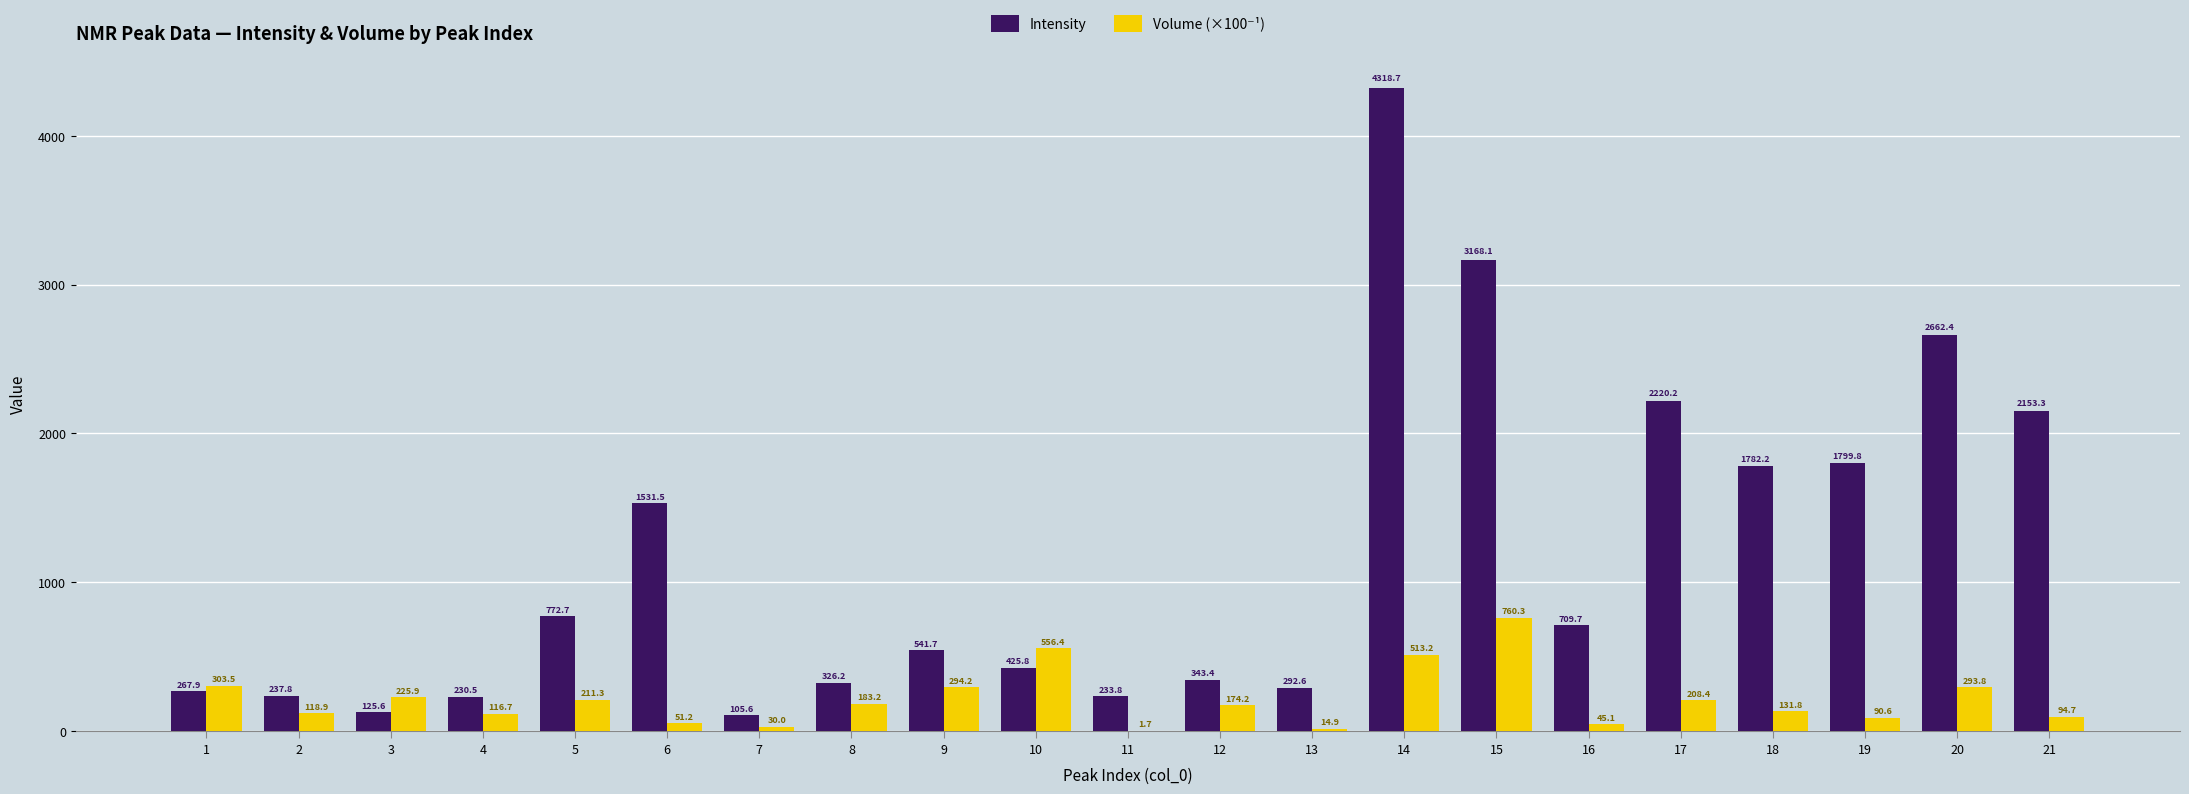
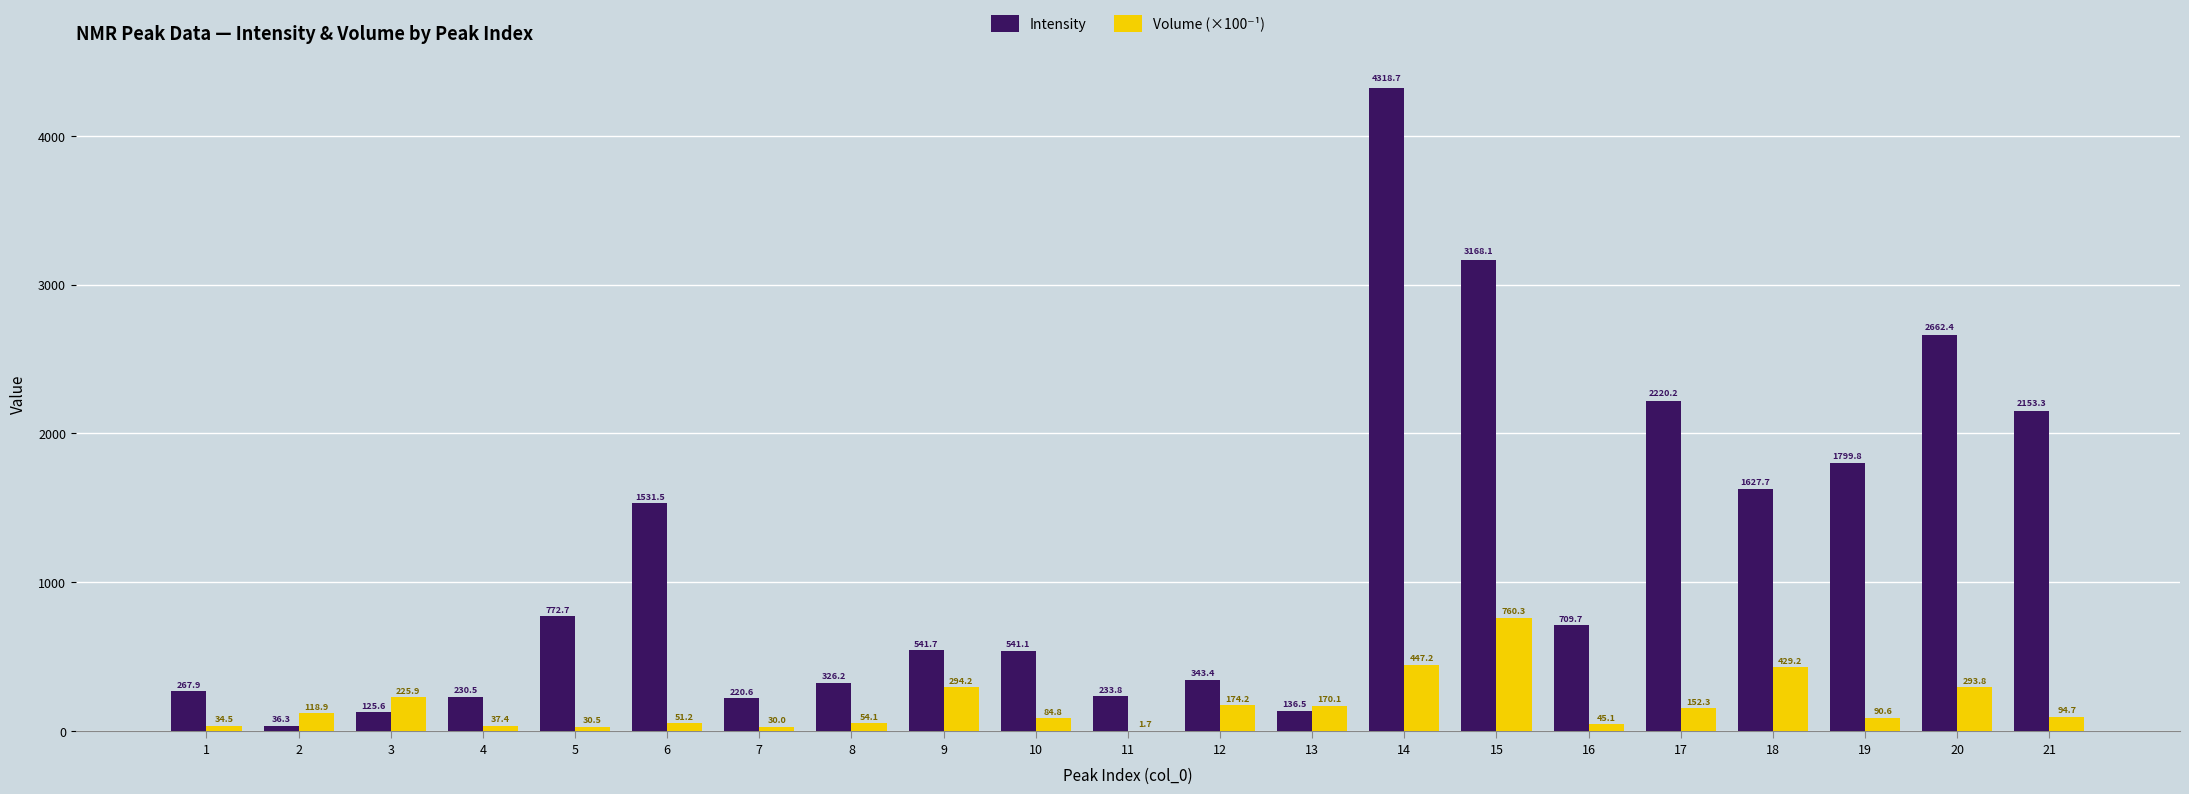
Volume (×100⁻¹), 1: 303.5 -> 34.5
Intensity, 2: 237.8 -> 36.3
Volume (×100⁻¹), 4: 116.7 -> 37.4
Volume (×100⁻¹), 5: 211.3 -> 30.5
Intensity, 7: 105.6 -> 220.6
Volume (×100⁻¹), 8: 183.2 -> 54.1
Intensity, 10: 425.8 -> 541.1
Volume (×100⁻¹), 10: 556.4 -> 84.8
Intensity, 13: 292.6 -> 136.5
Volume (×100⁻¹), 13: 14.9 -> 170.1
Volume (×100⁻¹), 14: 513.2 -> 447.2
Volume (×100⁻¹), 17: 208.4 -> 152.3
Intensity, 18: 1782.2 -> 1627.7
Volume (×100⁻¹), 18: 131.8 -> 429.2
